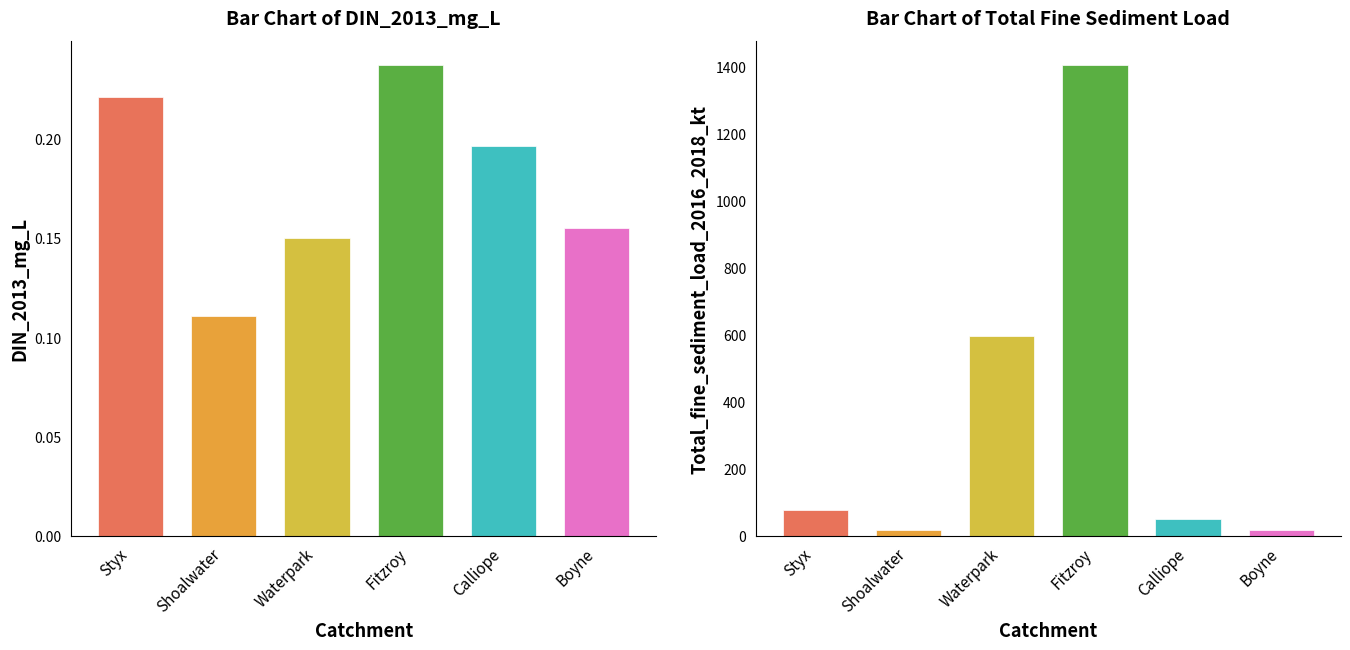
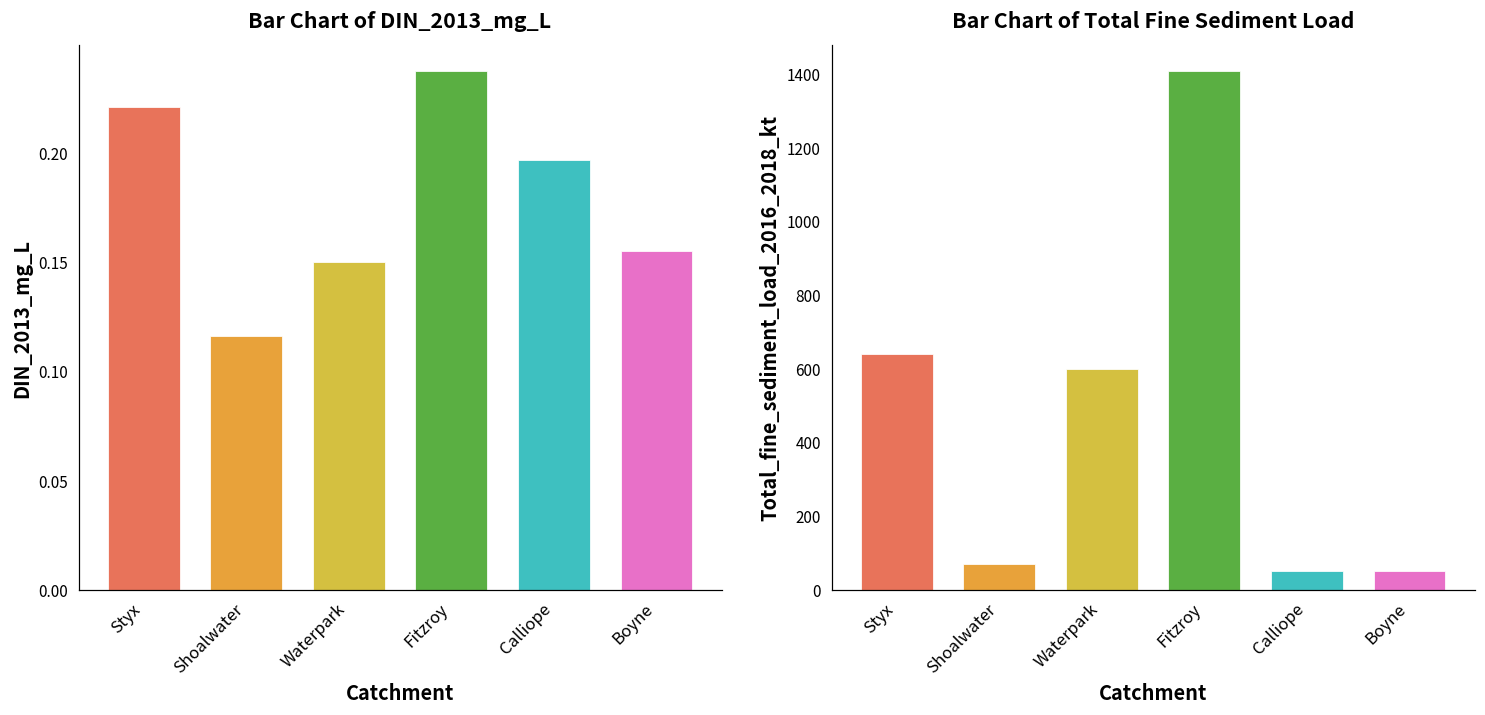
Bar Chart of DIN_2013_mg_L, Shoalwater: 0.111 -> 0.116
Bar Chart of Total Fine Sediment Load, Styx: 80 -> 640
Bar Chart of Total Fine Sediment Load, Shoalwater: 20 -> 70
Bar Chart of Total Fine Sediment Load, Boyne: 20 -> 50
